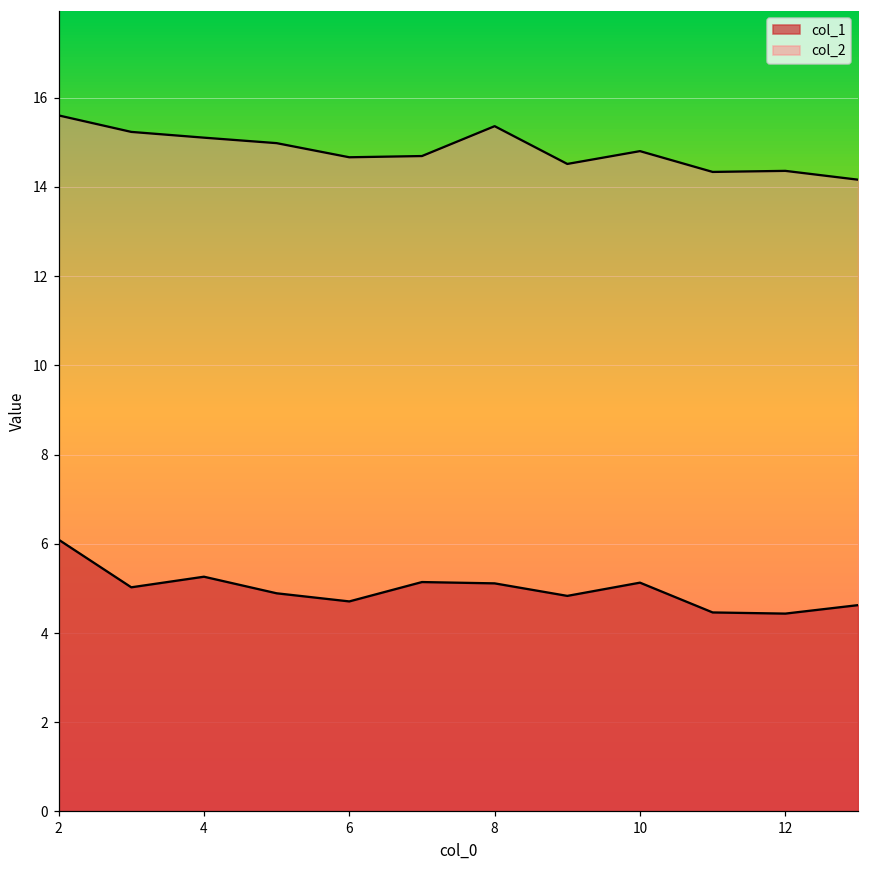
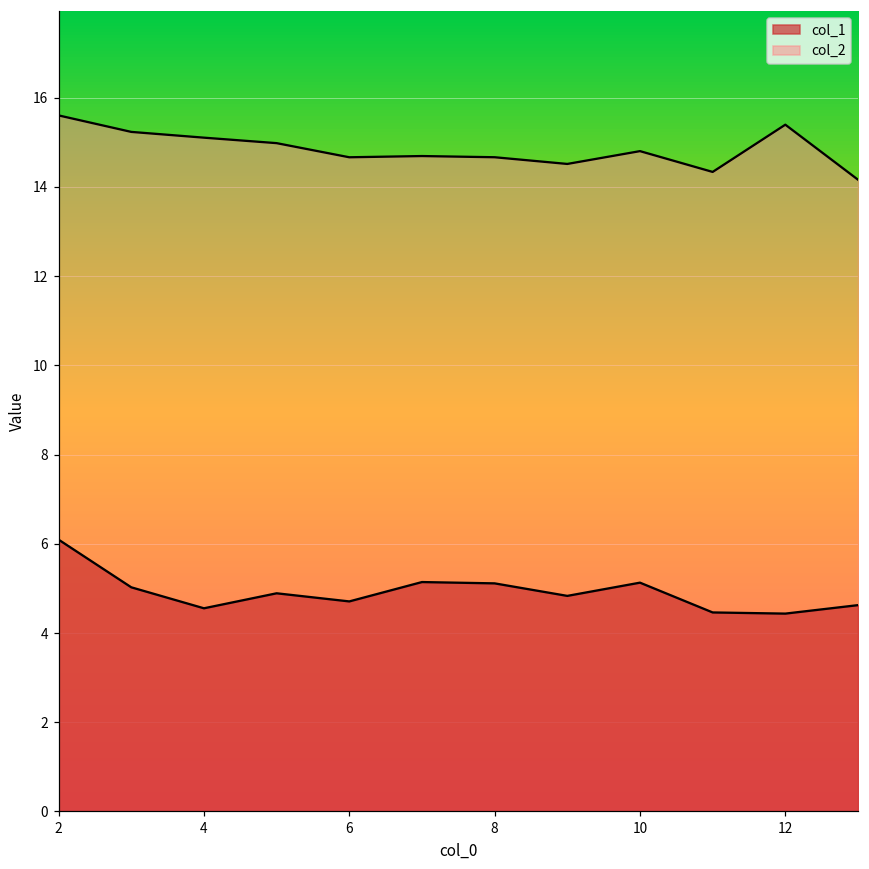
col_1, 4: 5.3 -> 4.6
col_2, 8: 15.4 -> 14.7
col_2, 12: 14.4 -> 15.4
